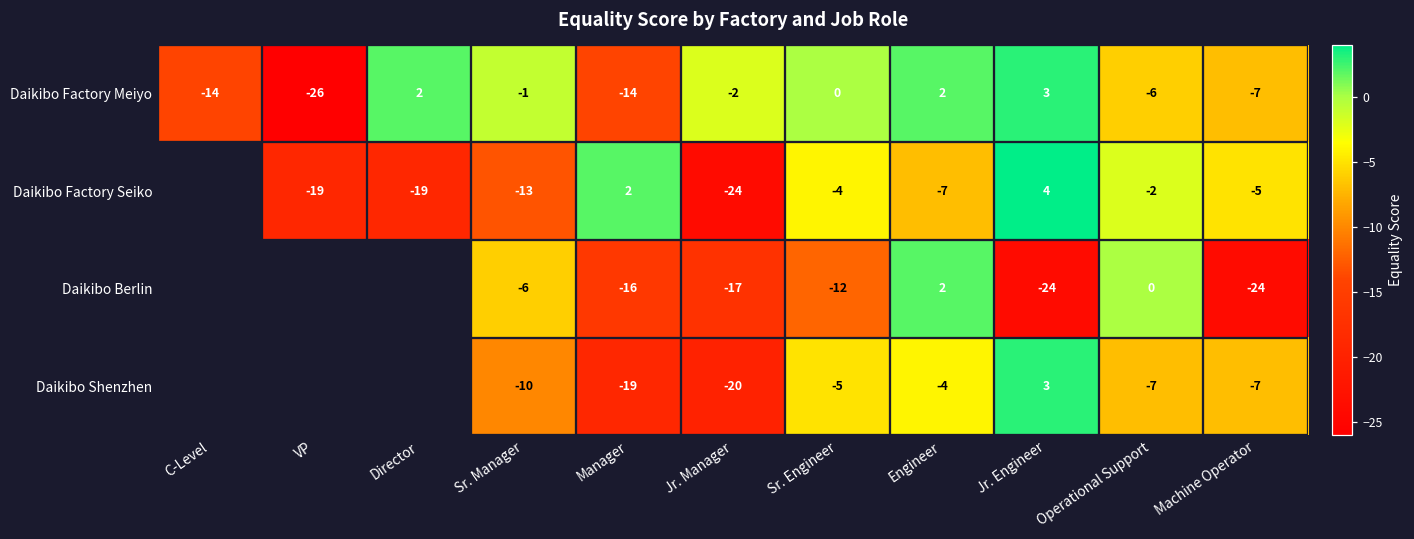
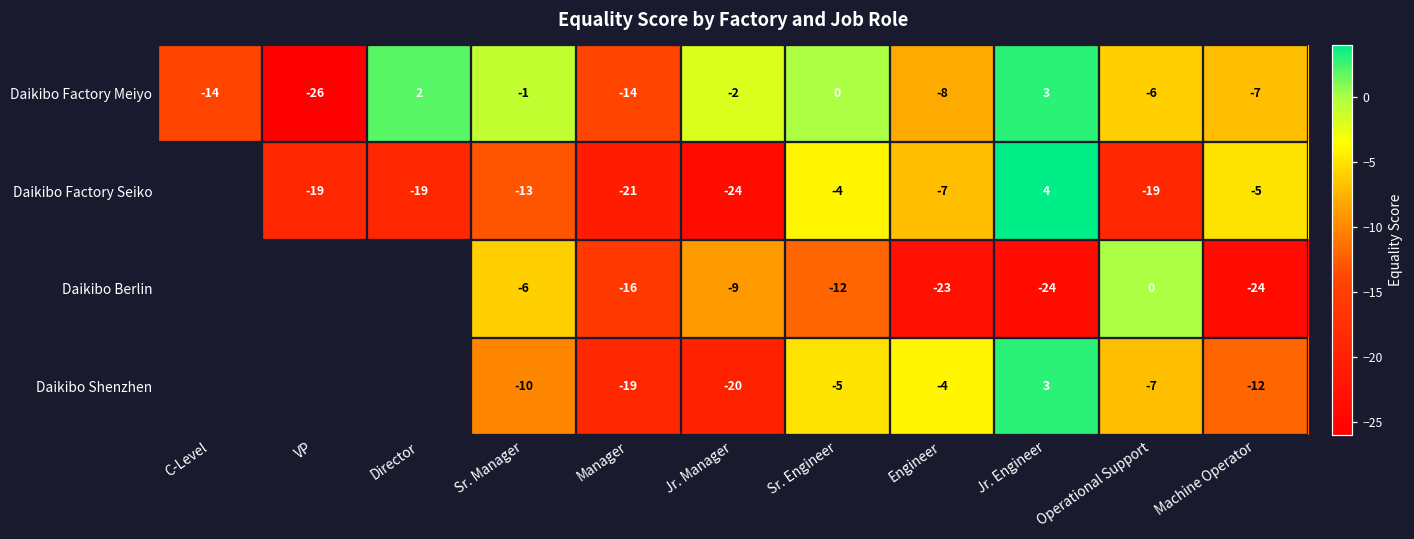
Daikibo Factory Meiyo, Engineer: 2 -> -8
Daikibo Factory Seiko, Manager: 2 -> -21
Daikibo Factory Seiko, Operational Support: -2 -> -19
Daikibo Berlin, Jr. Manager: -17 -> -9
Daikibo Berlin, Engineer: 2 -> -23
Daikibo Shenzhen, Machine Operator: -7 -> -12
